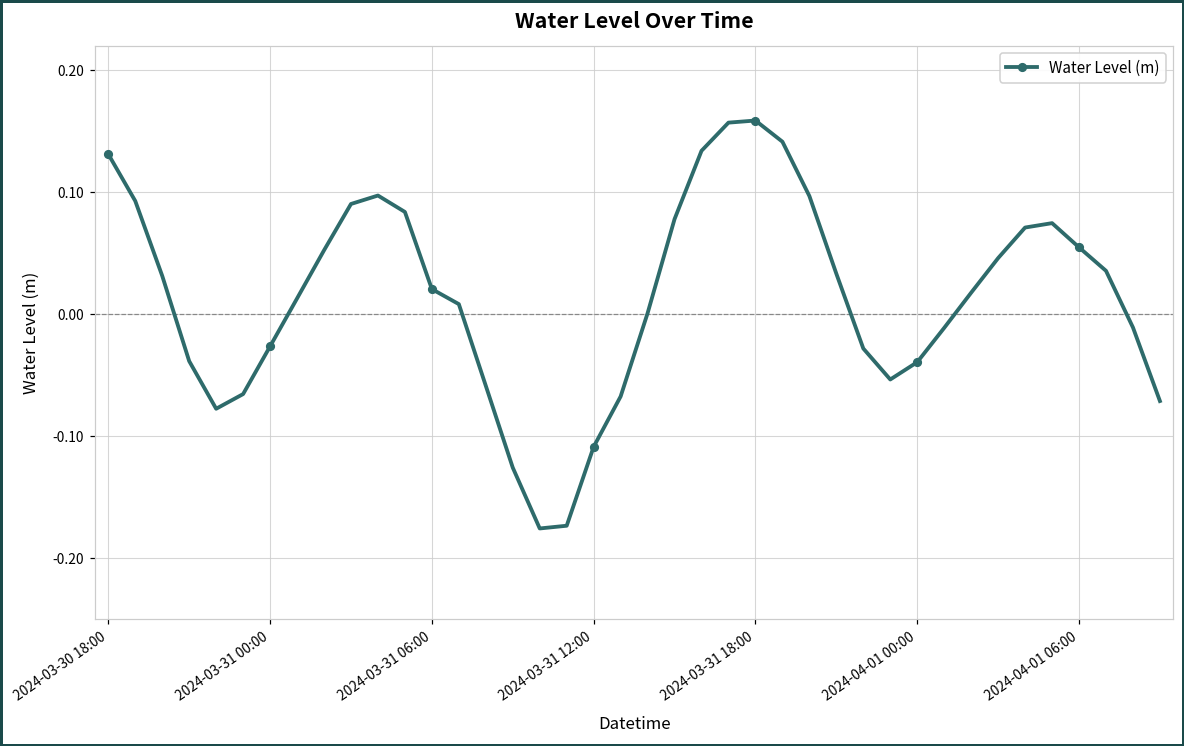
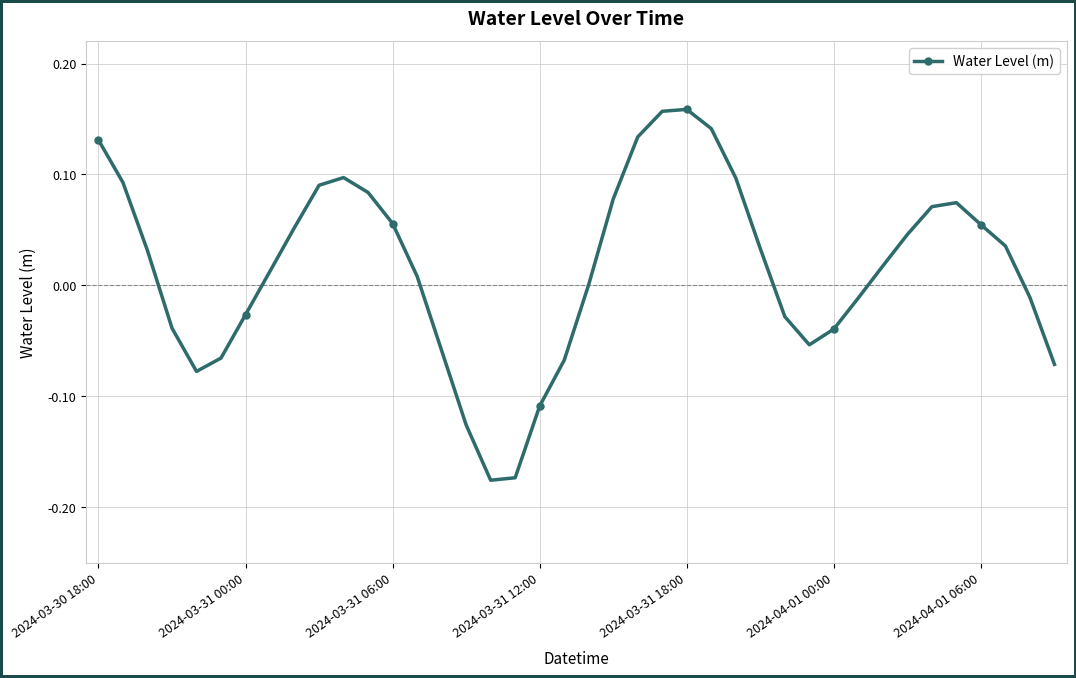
2024-03-31 06:00: 0.021 -> 0.056
